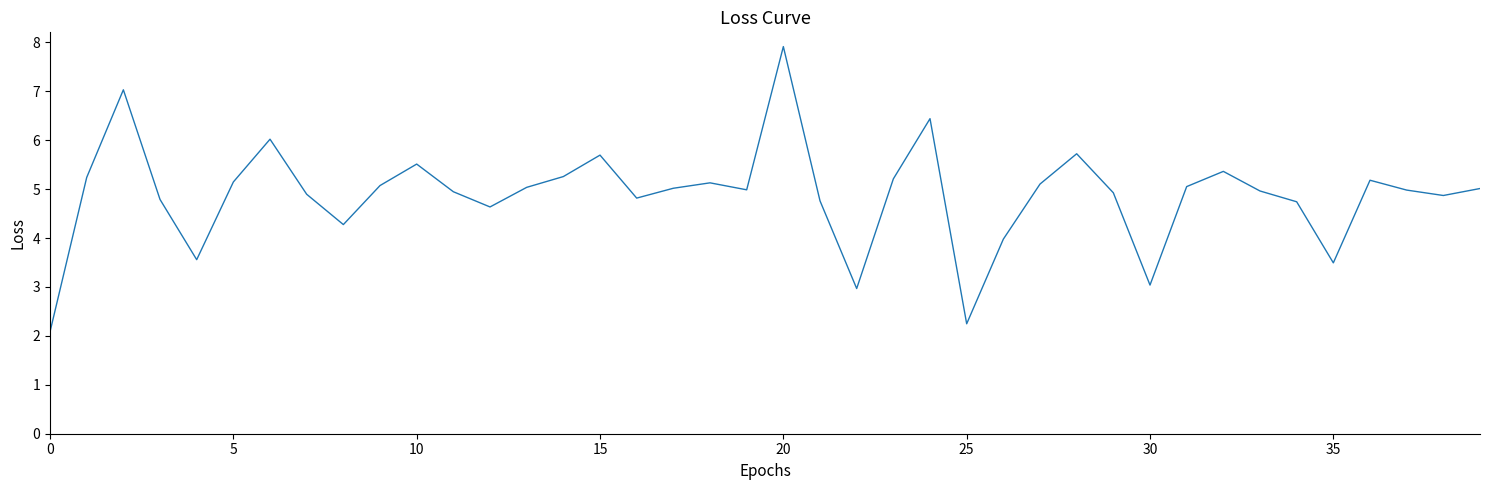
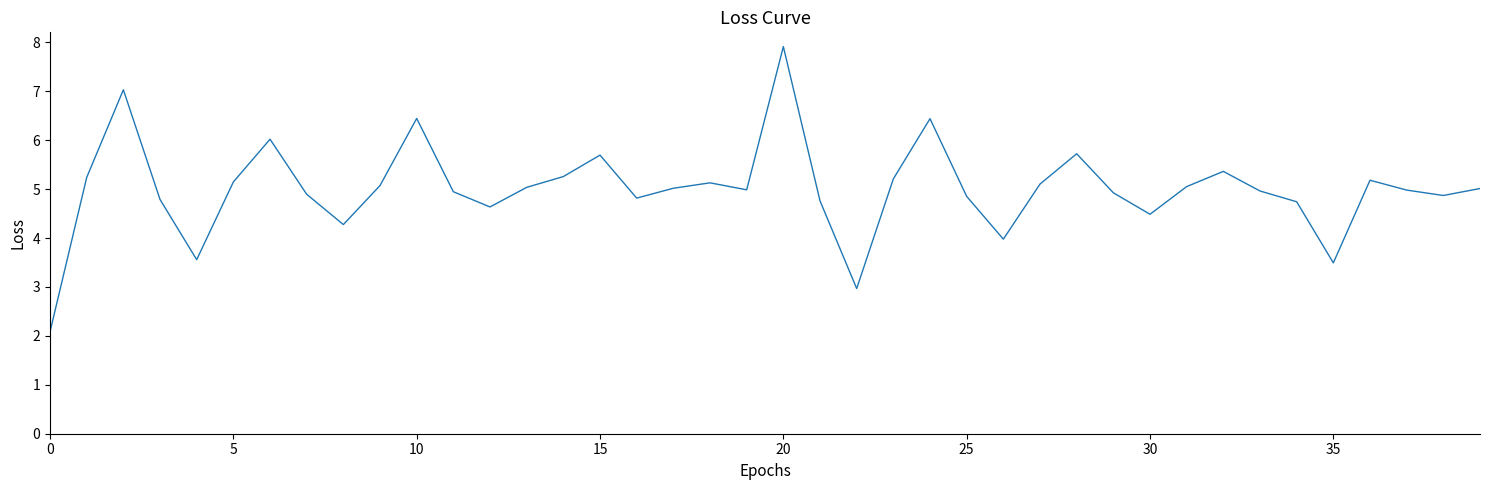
10: 5.5 -> 6.4
25: 2.2 -> 4.9
30: 3.0 -> 4.5
